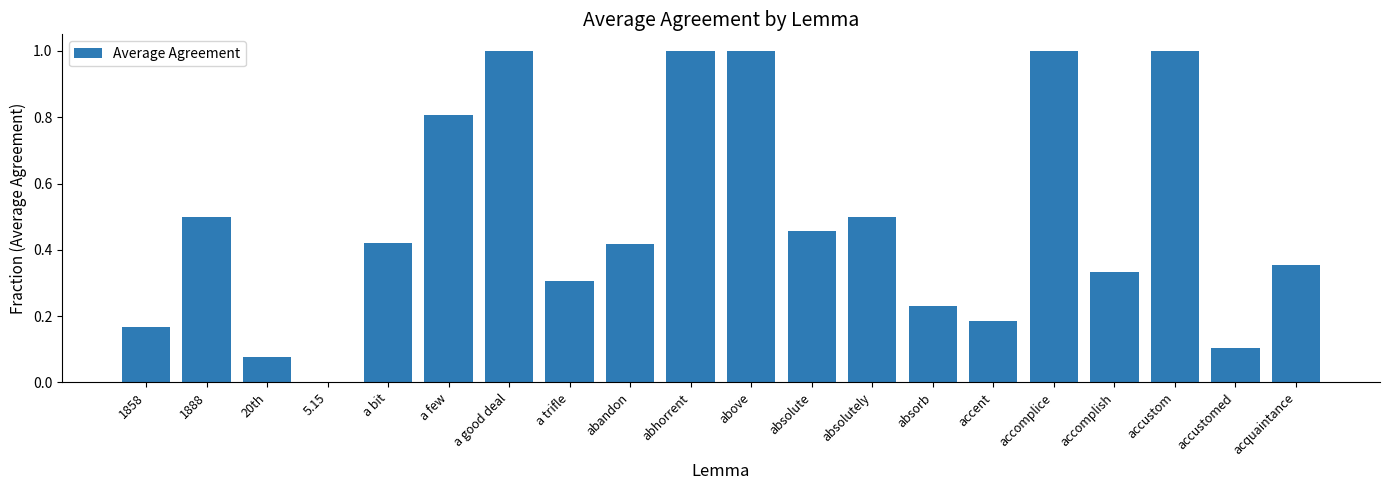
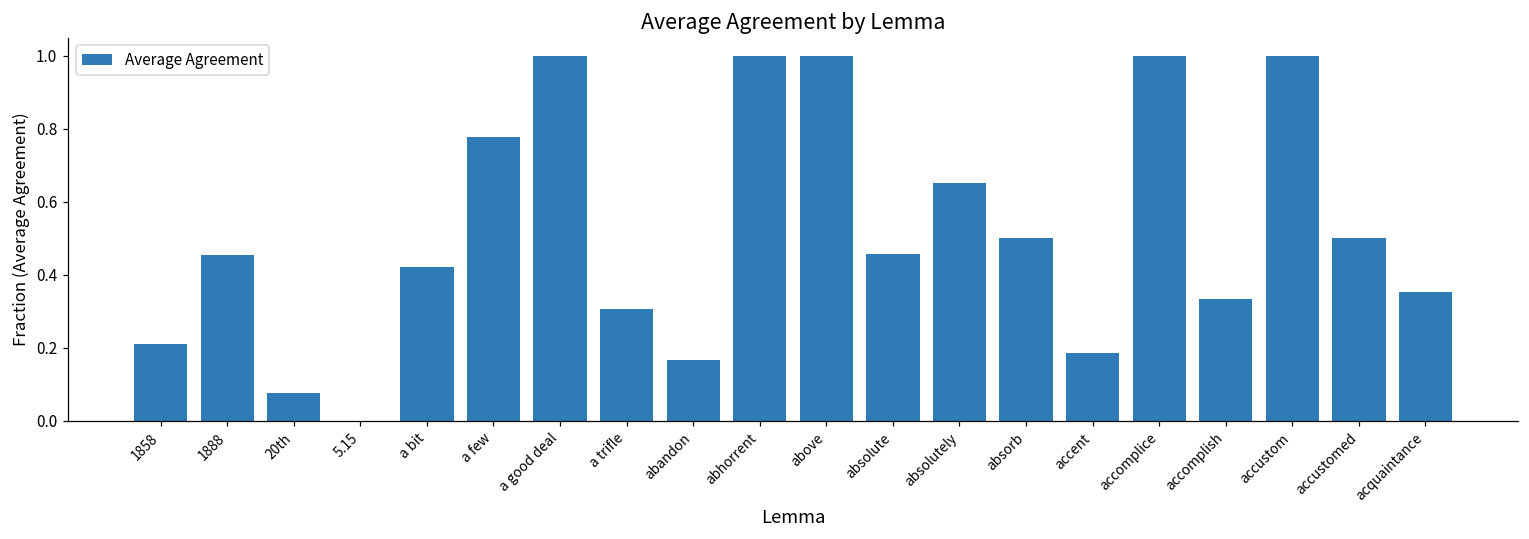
1858: 0.17 -> 0.21
1888: 0.50 -> 0.45
a few: 0.81 -> 0.78
abandon: 0.42 -> 0.17
absolutely: 0.50 -> 0.65
absorb: 0.23 -> 0.50
accustomed: 0.10 -> 0.50
